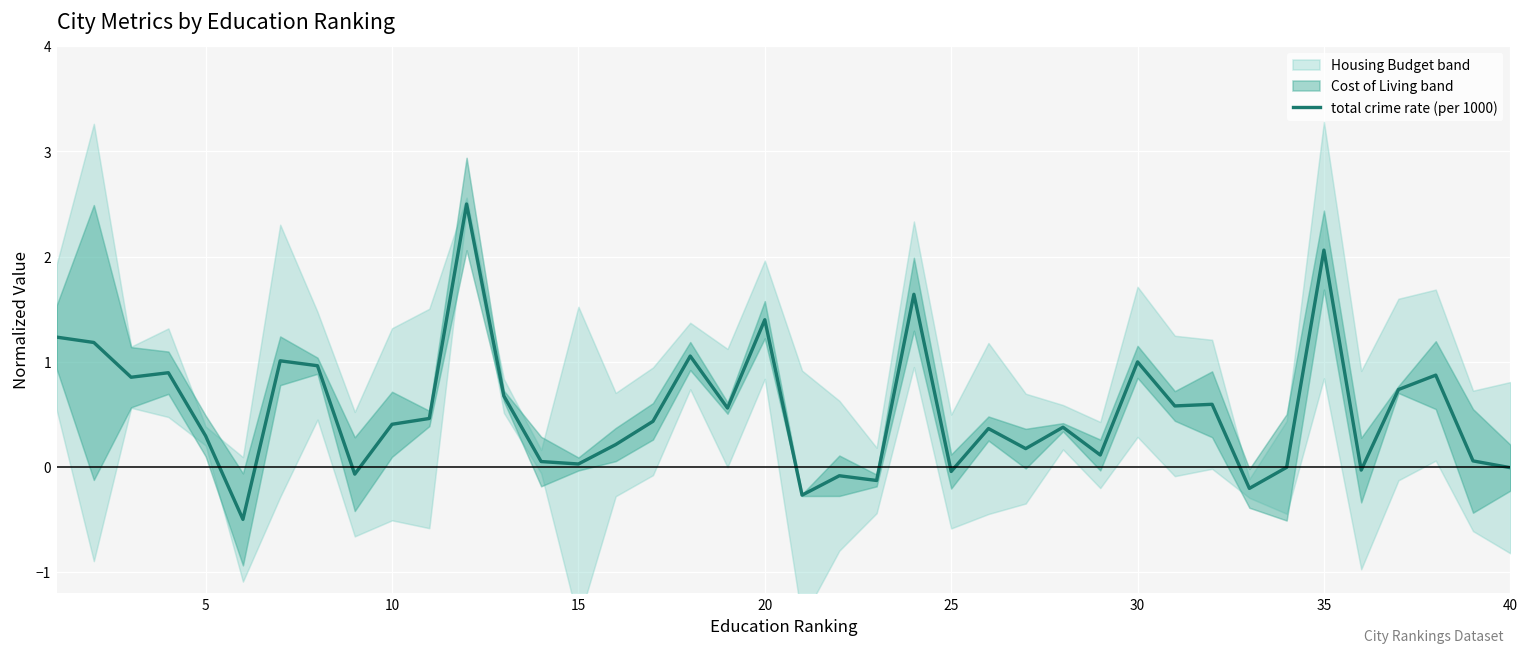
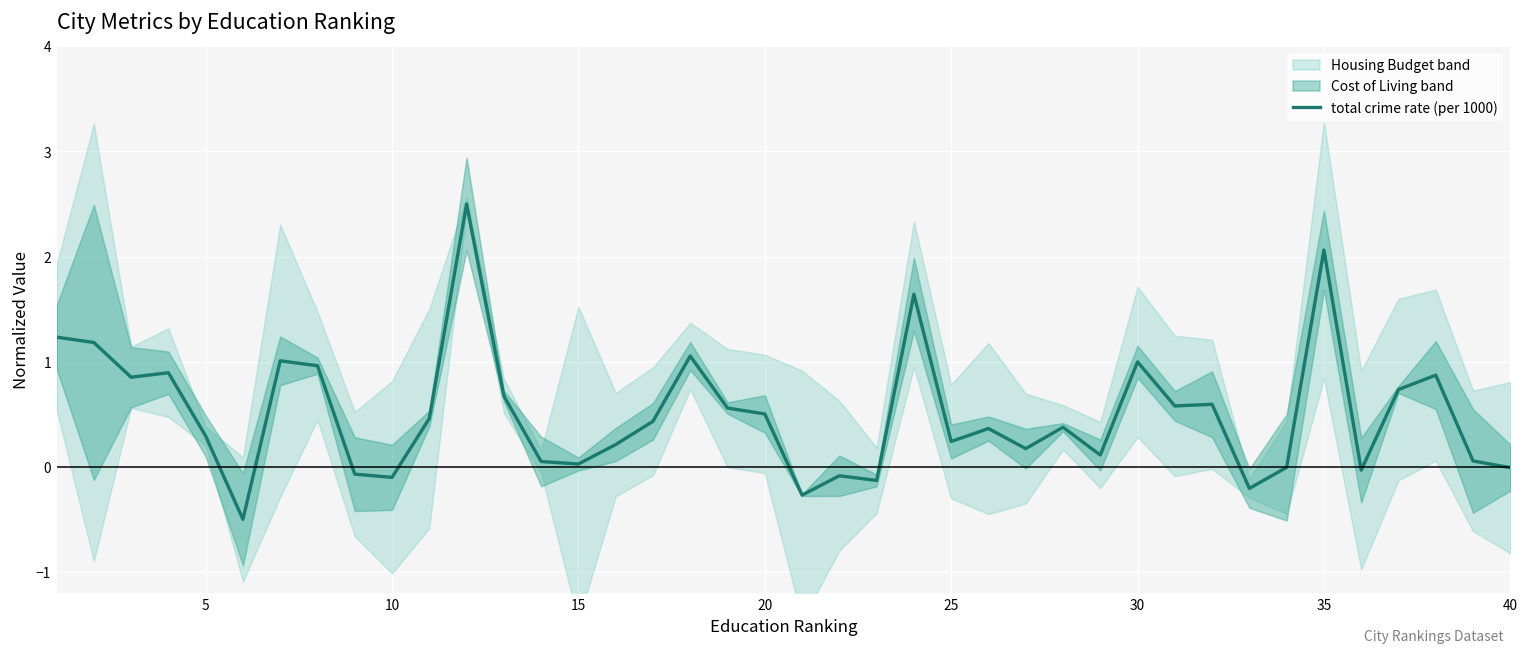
total crime rate (per 1000), 10: 0.4 -> -0.1
total crime rate (per 1000), 20: 1.4 -> 0.5
total crime rate (per 1000), 25: 0.0 -> 0.2
